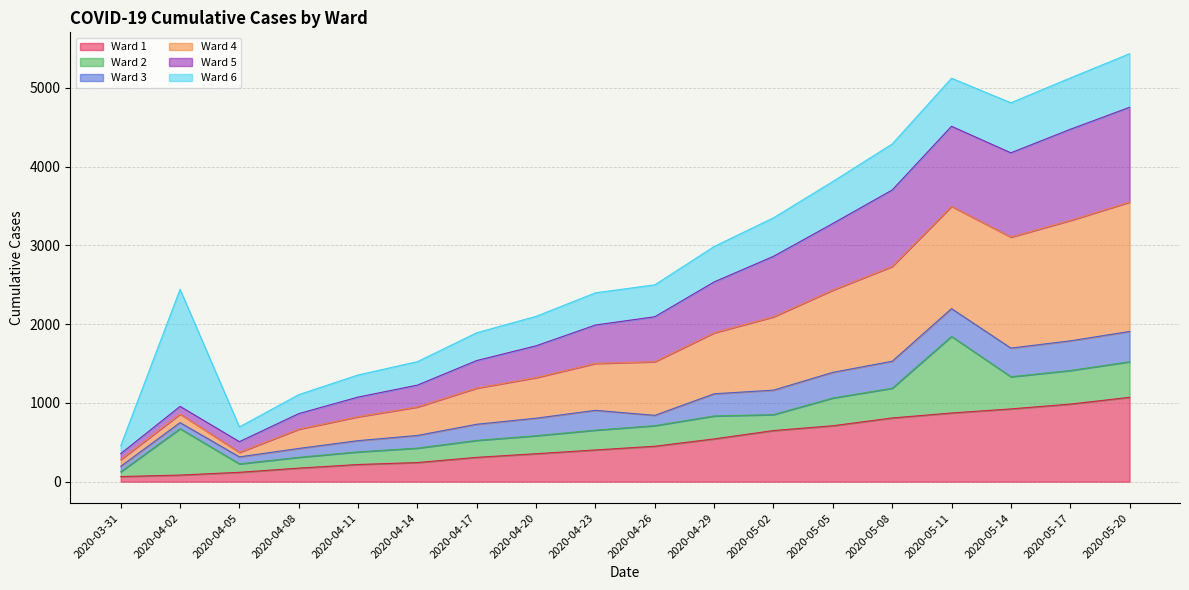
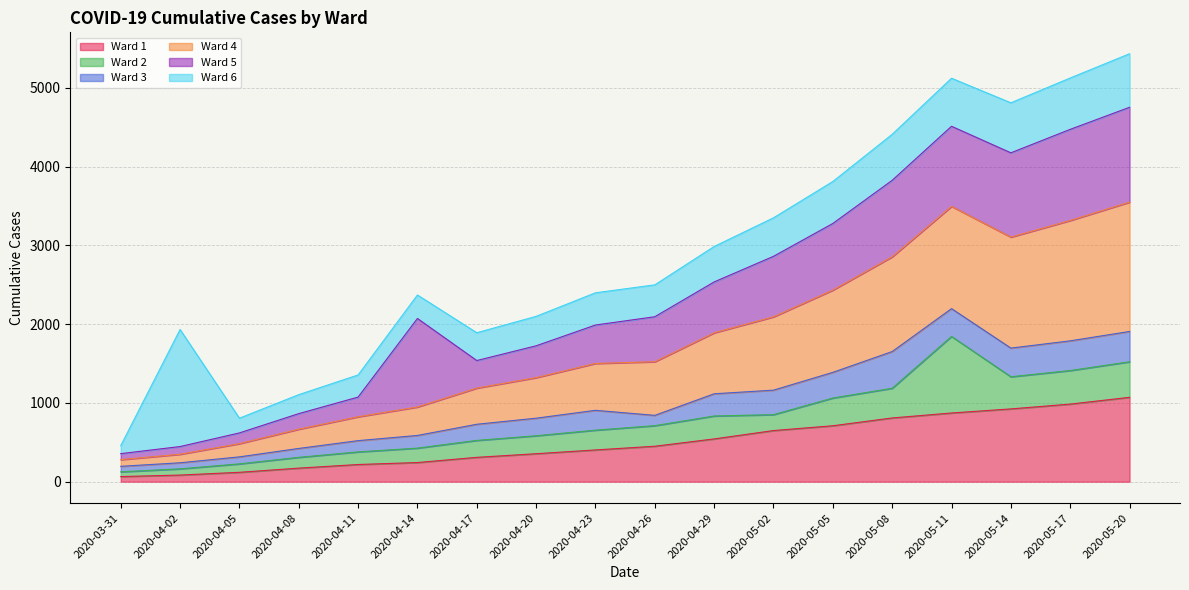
Ward 2, 2020-04-02: 600 -> 100
Ward 4, 2020-04-05: 100 -> 200
Ward 5, 2020-04-14: 300 -> 1100
Ward 3, 2020-05-08: 300 -> 500
